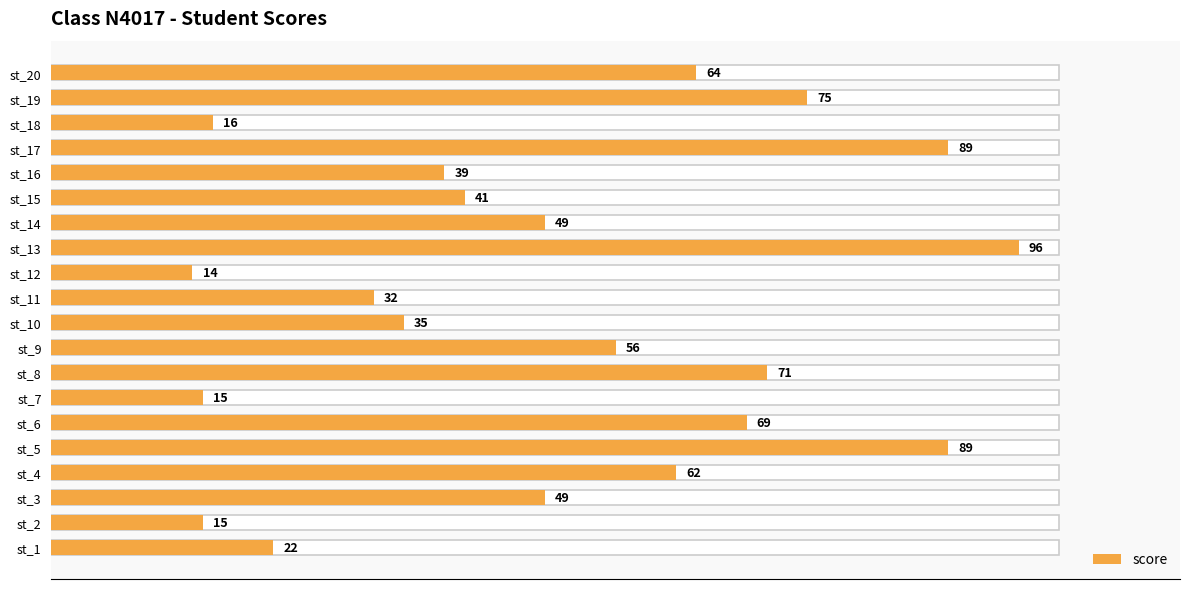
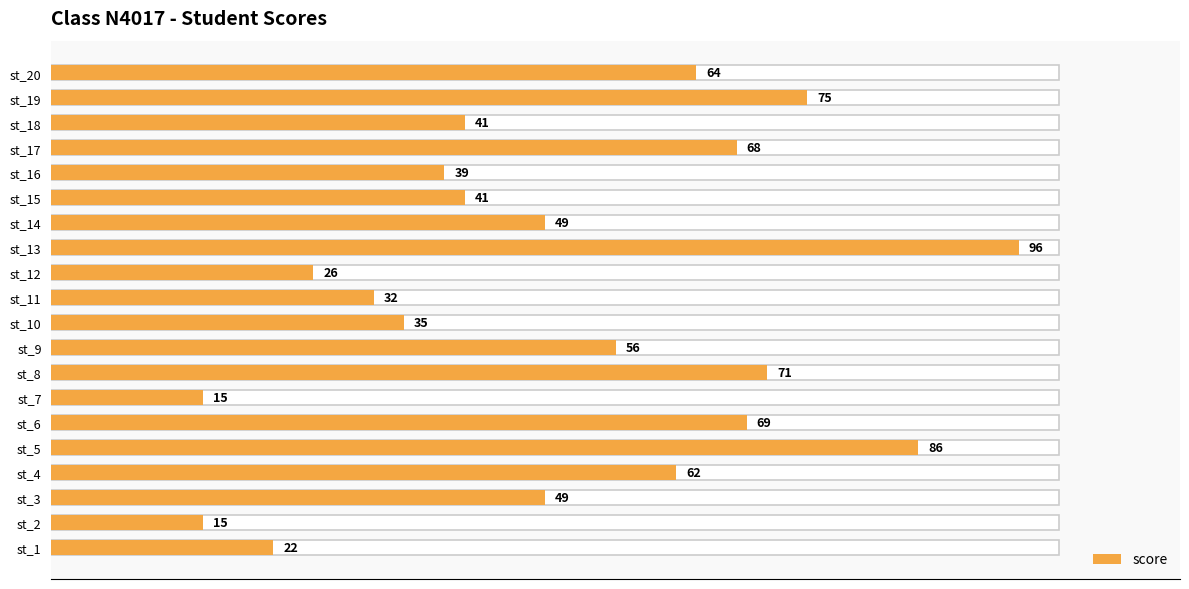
score, st_18: 16 -> 41
score, st_17: 89 -> 68
score, st_12: 14 -> 26
score, st_5: 89 -> 86
